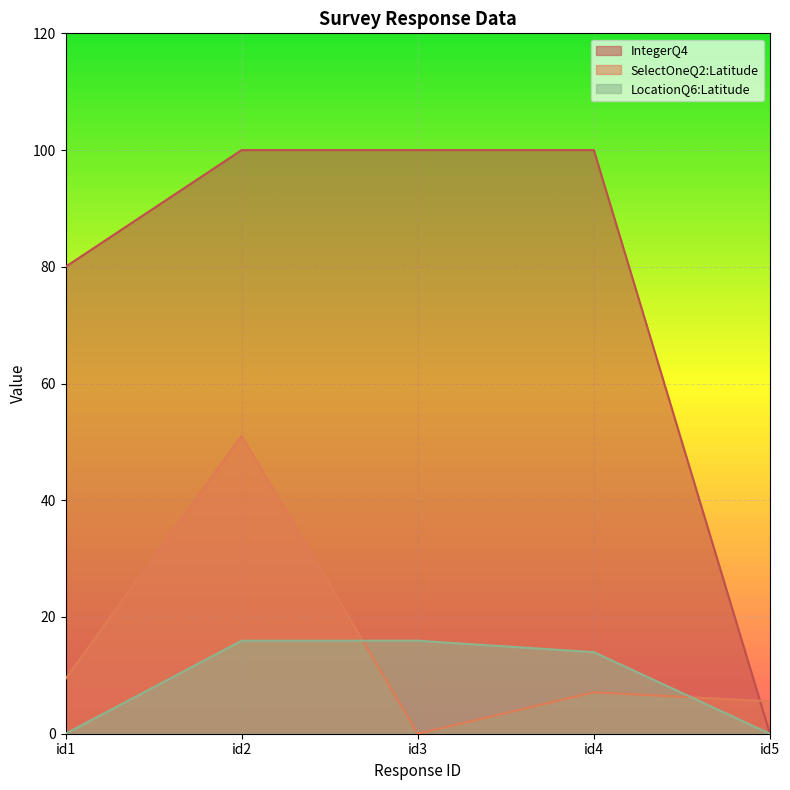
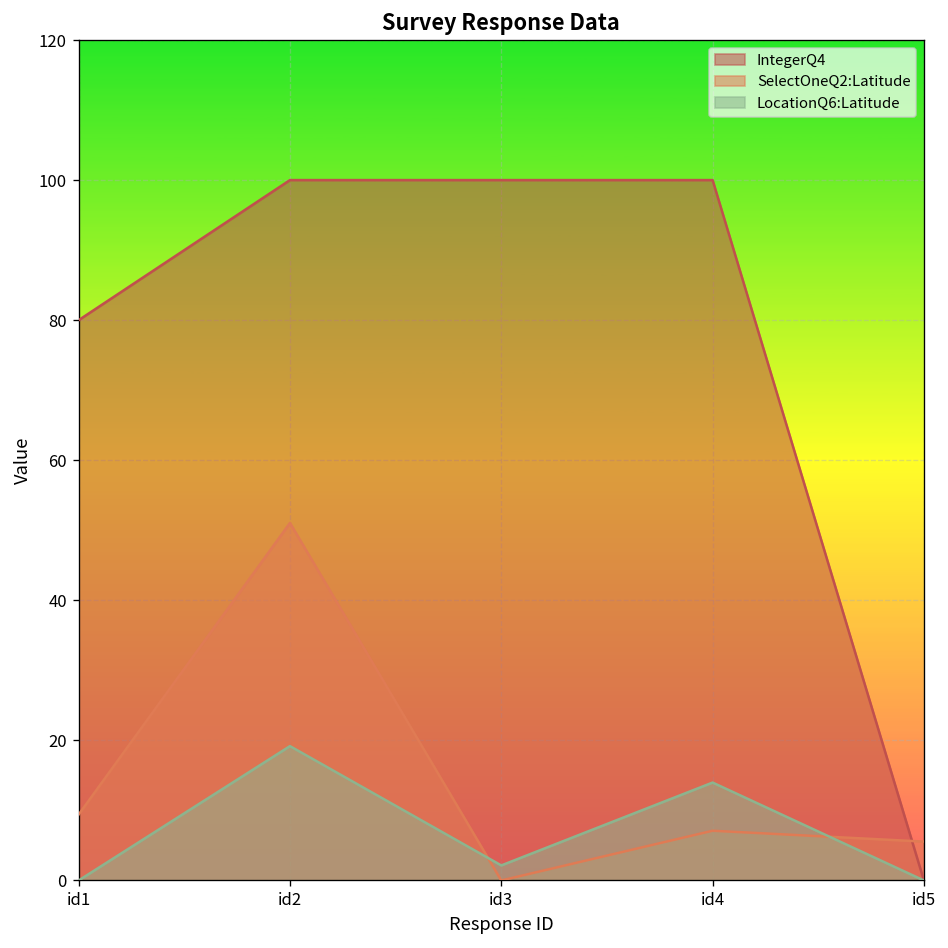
LocationQ6:Latitude, id2: 16 -> 19
LocationQ6:Latitude, id3: 16 -> 2
